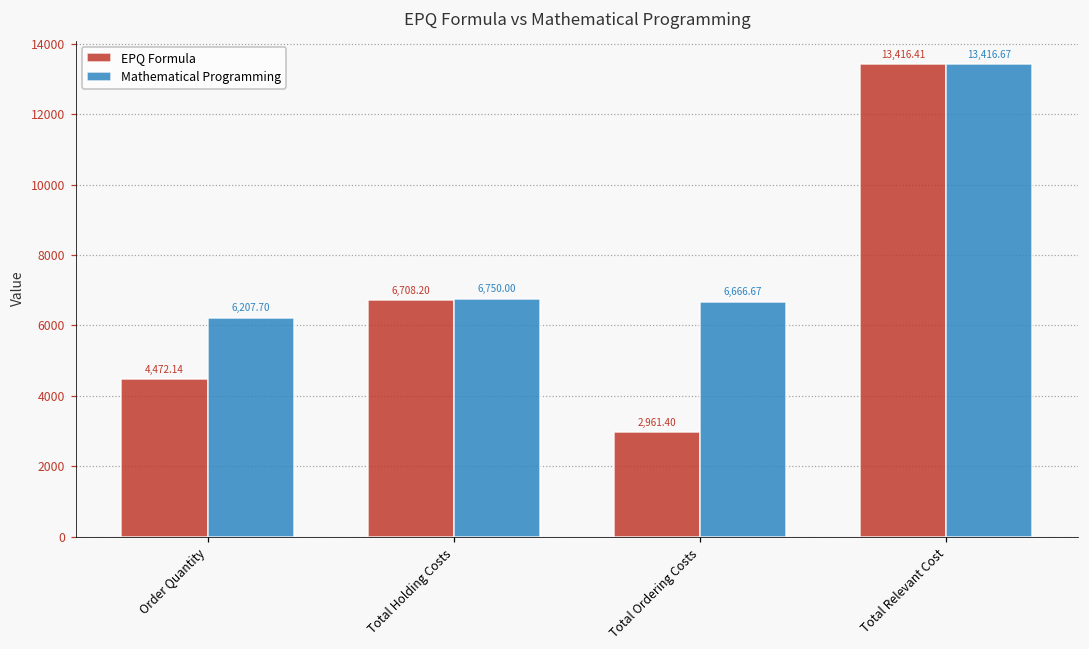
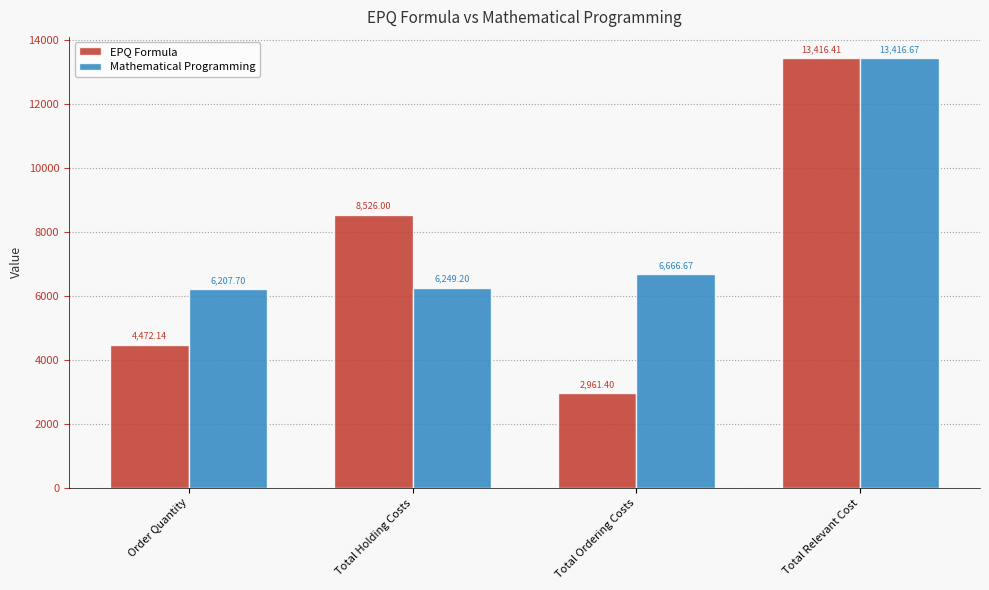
EPQ Formula, Total Holding Costs: 6,708.20 -> 8,526.00
Mathematical Programming, Total Holding Costs: 6,750.00 -> 6,249.20
